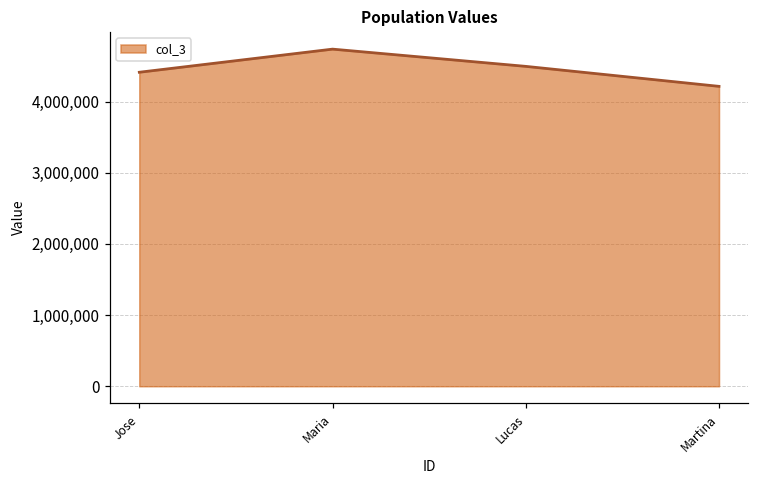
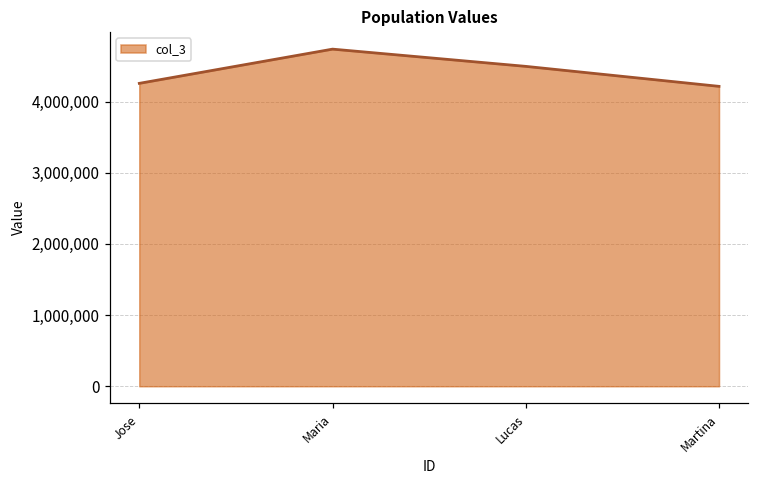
Jose: 4,400,000 -> 4,300,000
